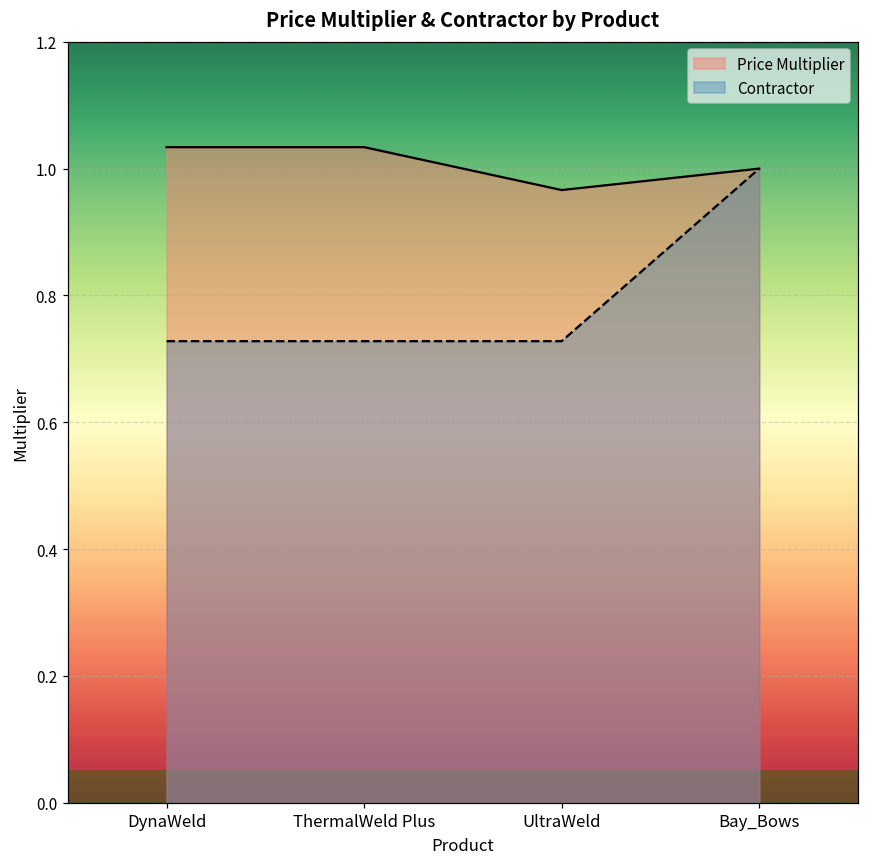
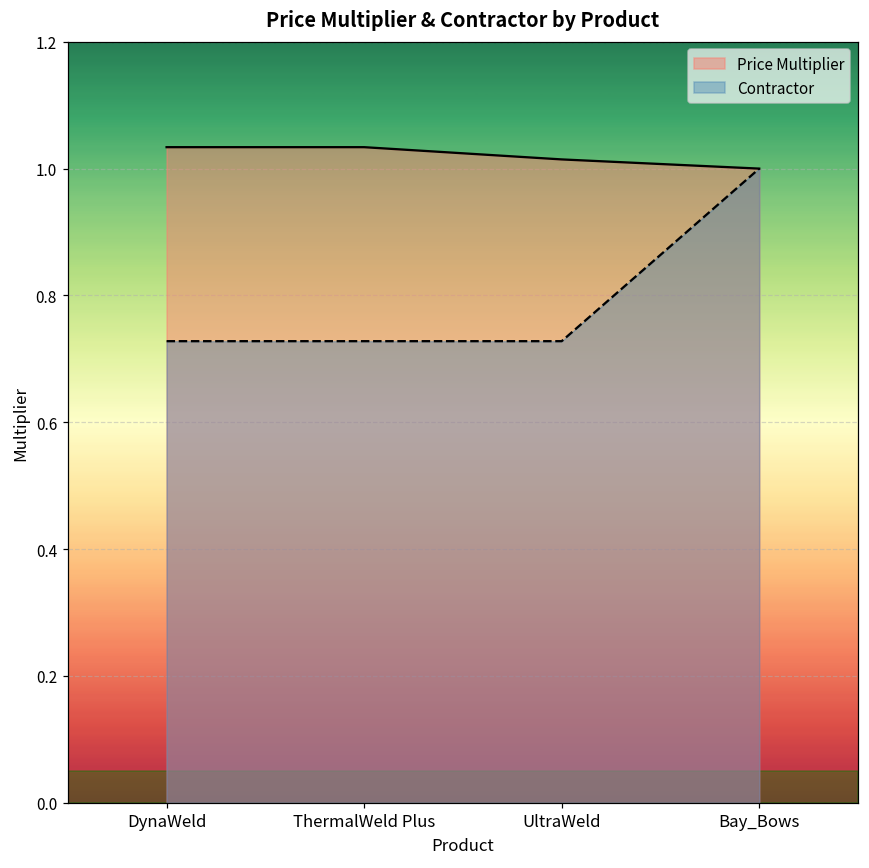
Price Multiplier, UltraWeld: 0.97 -> 1.01
